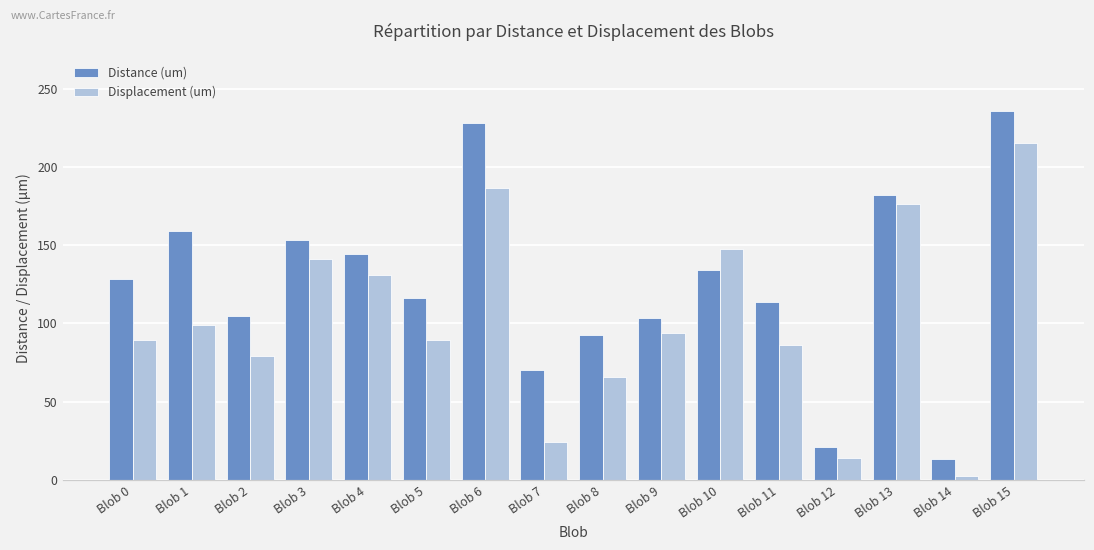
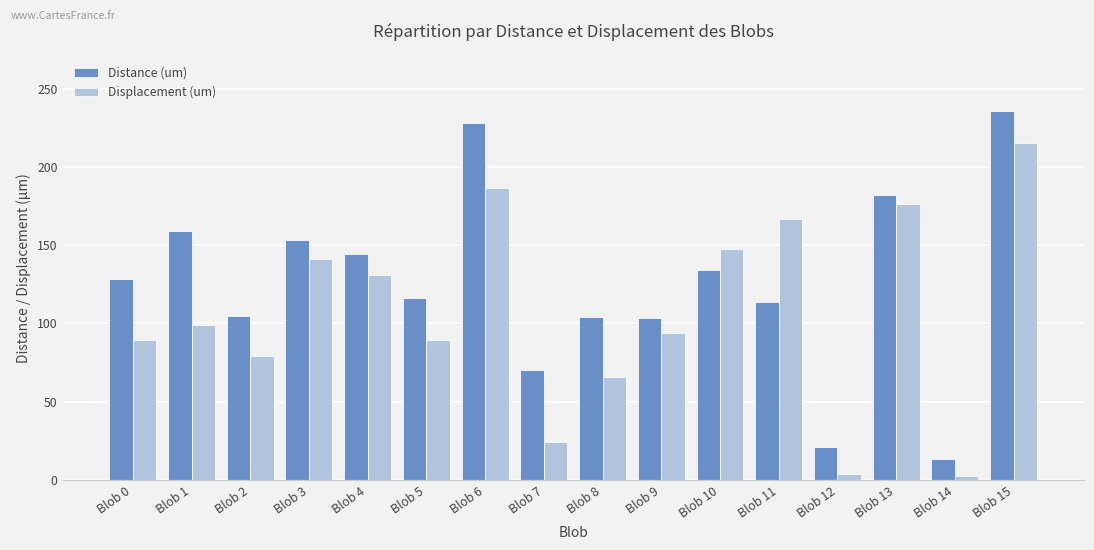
Distance (um), Blob 8: 92 -> 104
Displacement (um), Blob 11: 86 -> 167
Displacement (um), Blob 12: 14 -> 4
